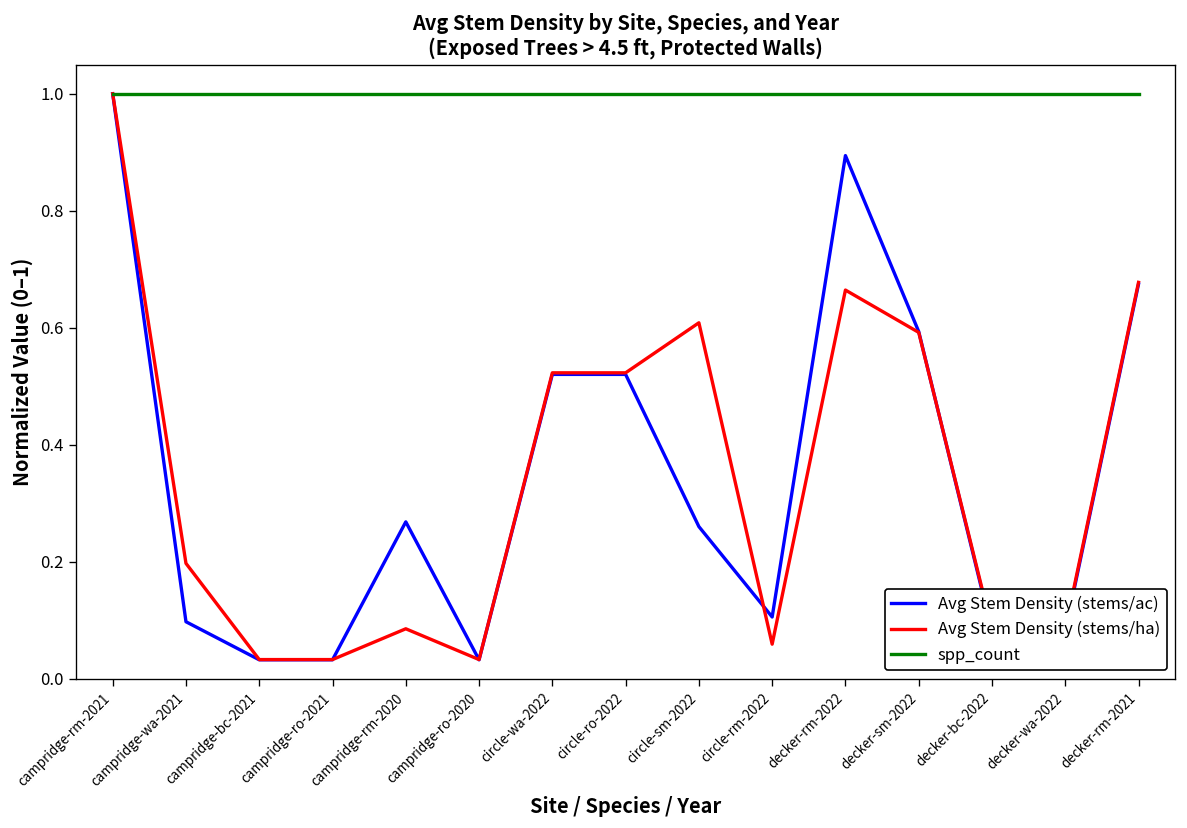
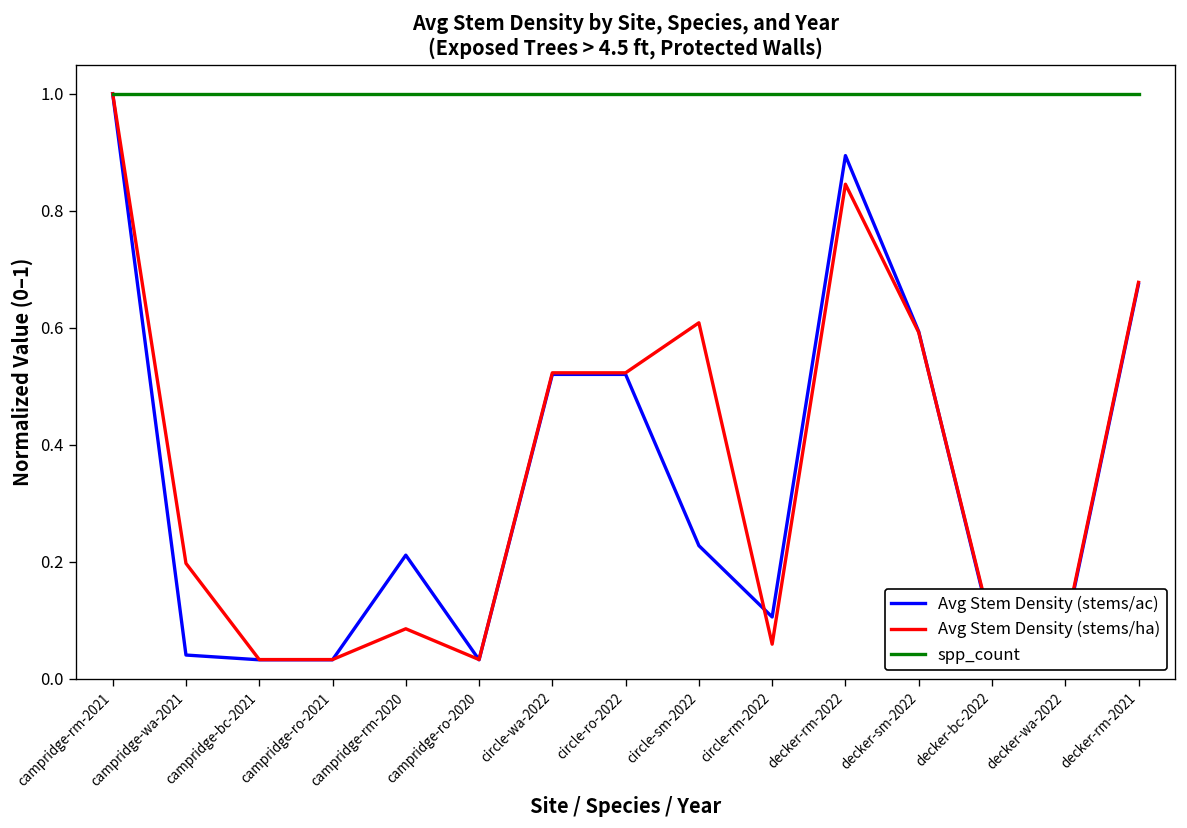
Avg Stem Density (stems/ac), campridge-wa-2021: 0.10 -> 0.04
Avg Stem Density (stems/ac), campridge-rm-2020: 0.27 -> 0.21
Avg Stem Density (stems/ac), circle-sm-2022: 0.26 -> 0.23
Avg Stem Density (stems/ha), decker-rm-2022: 0.66 -> 0.85
